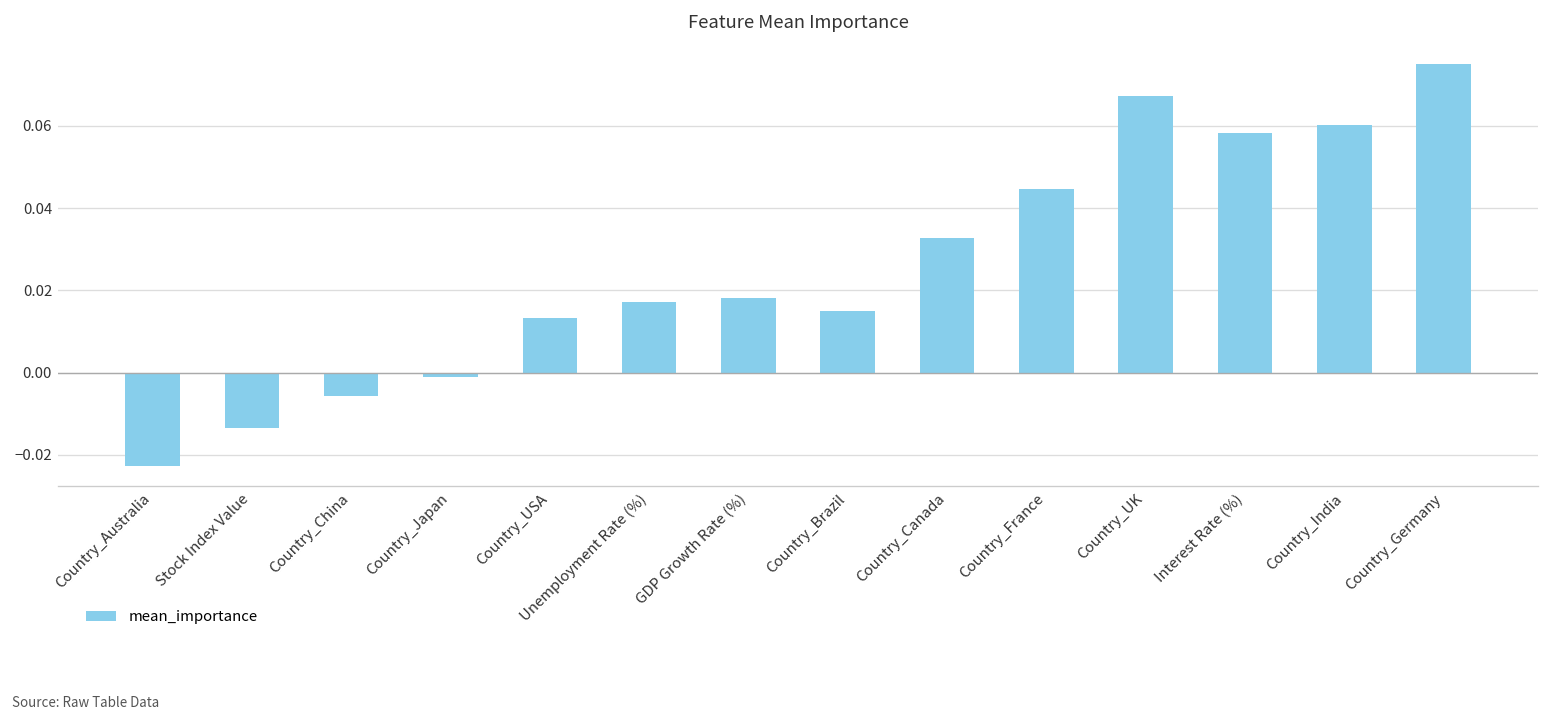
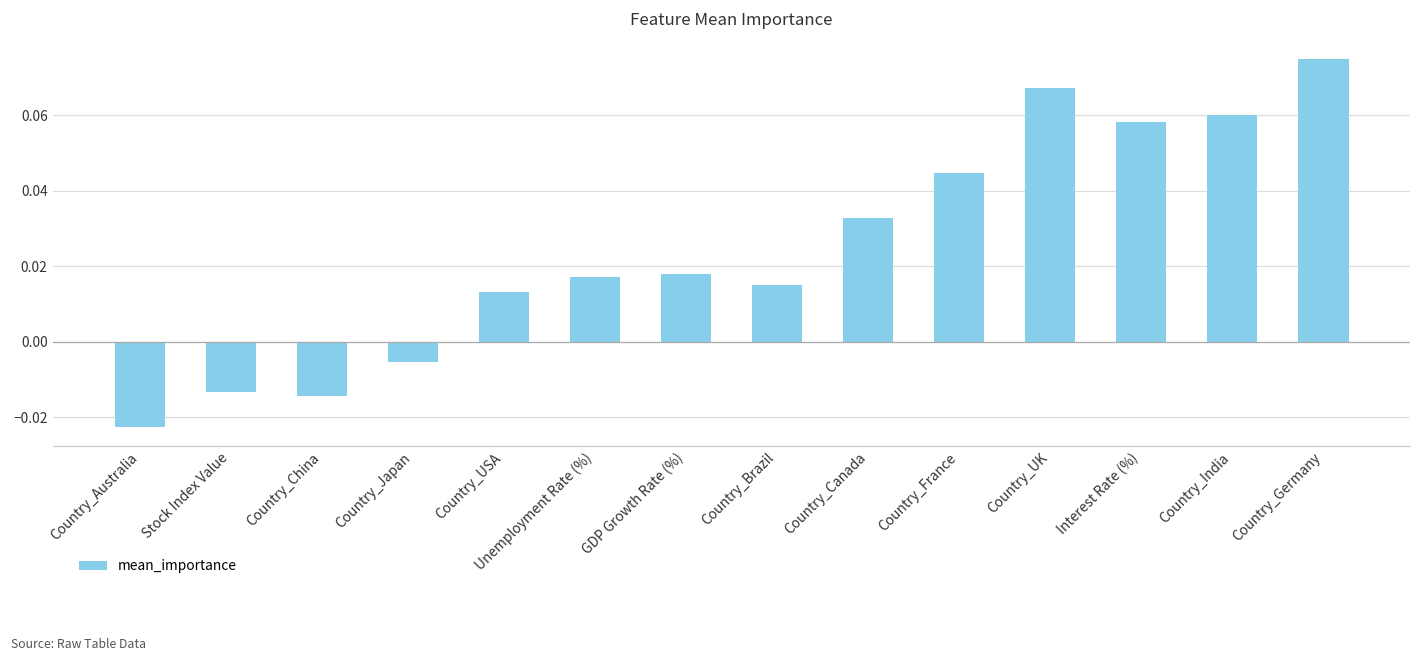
Country_China: -0.006 -> -0.015
Country_Japan: -0.001 -> -0.006
